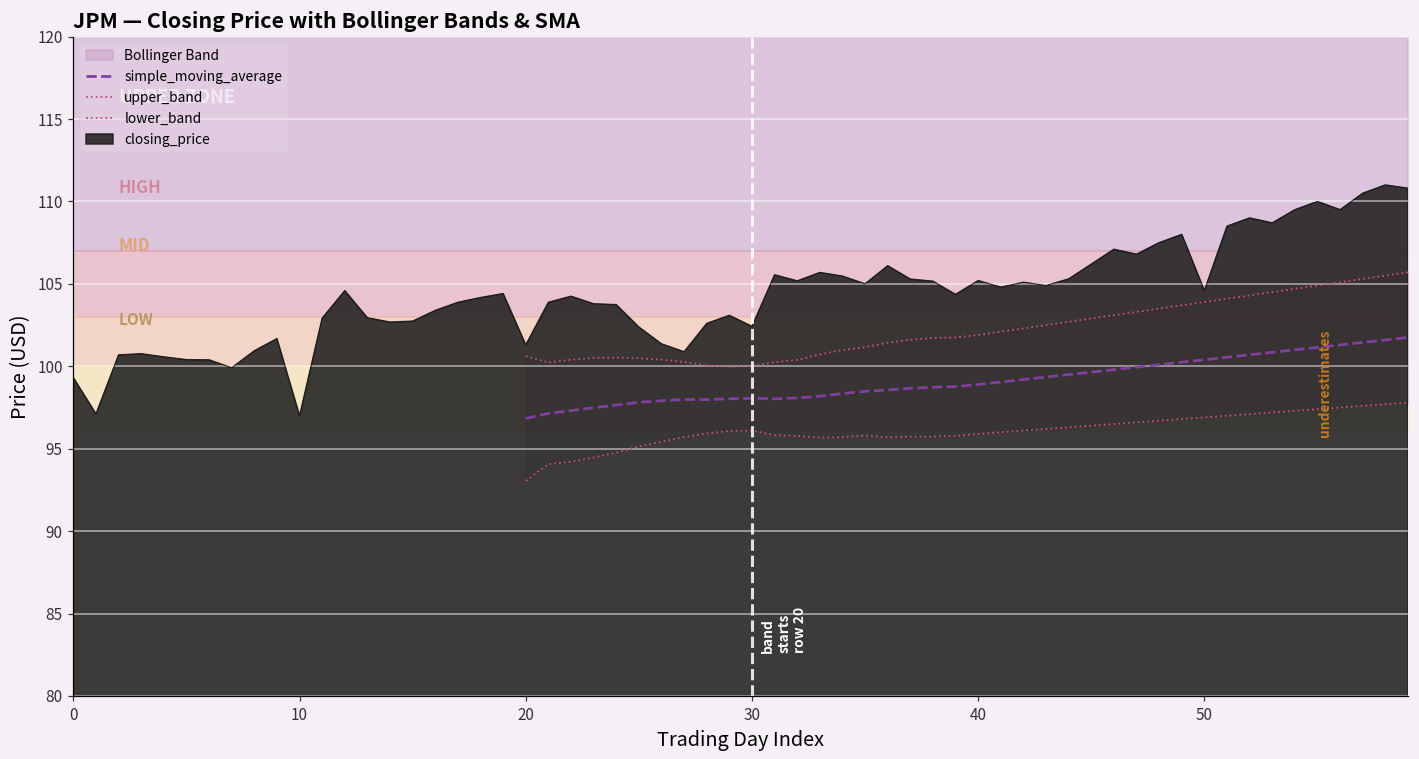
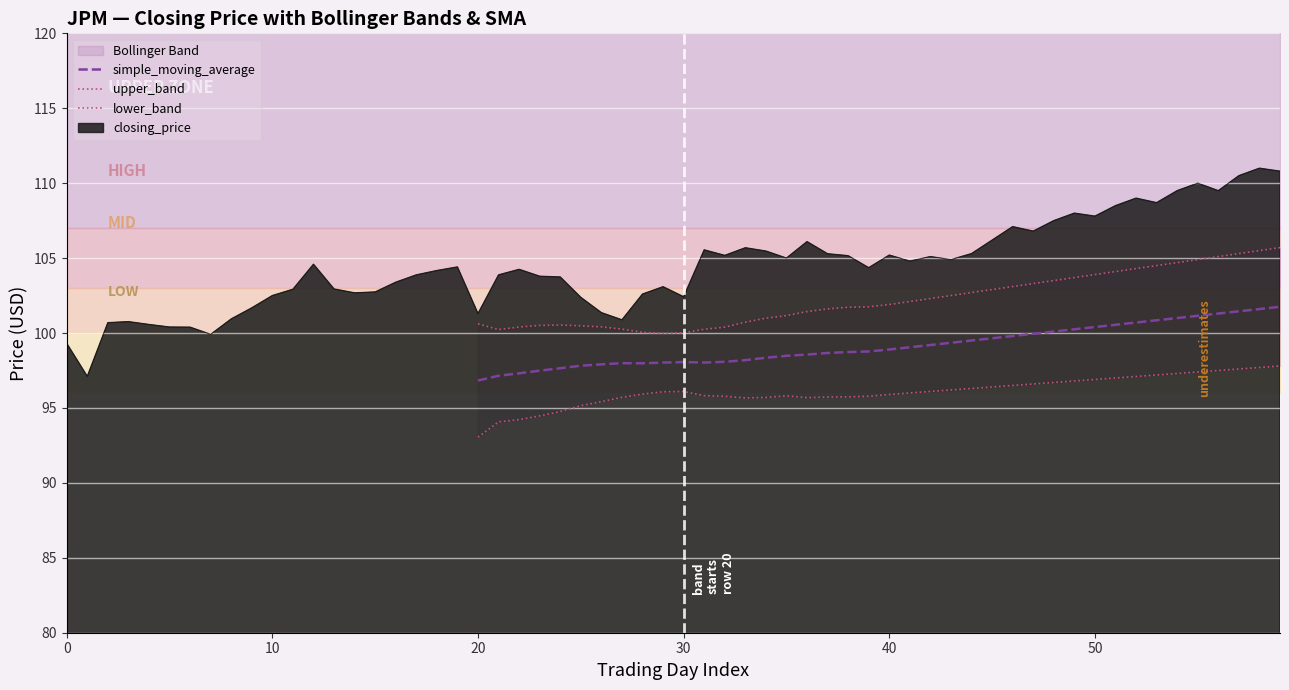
closing_price, 10: 97.0 -> 102.5
closing_price, 50: 104.6 -> 107.8
